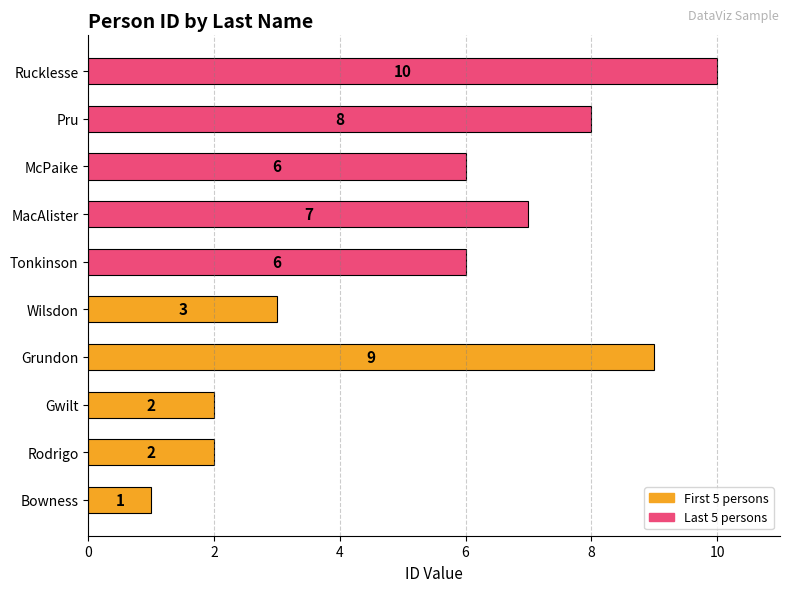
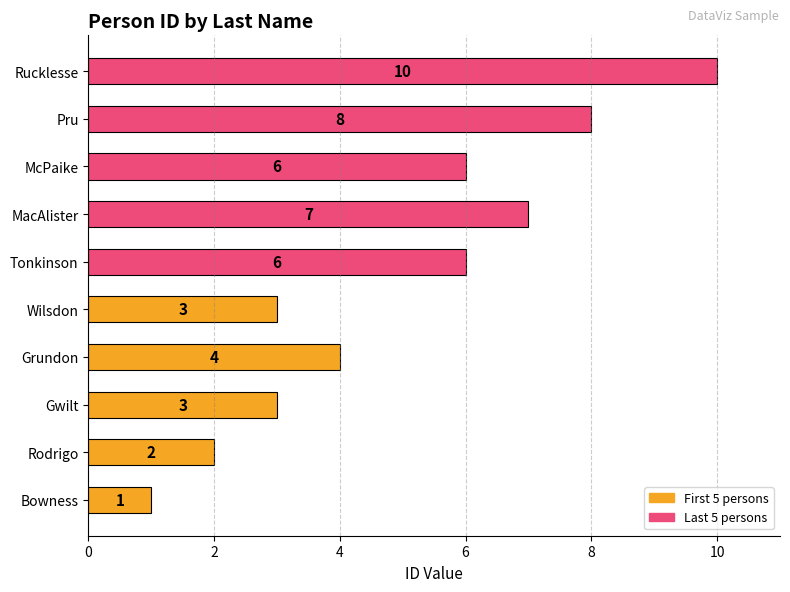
Grundon: 9 -> 4
Gwilt: 2 -> 3
